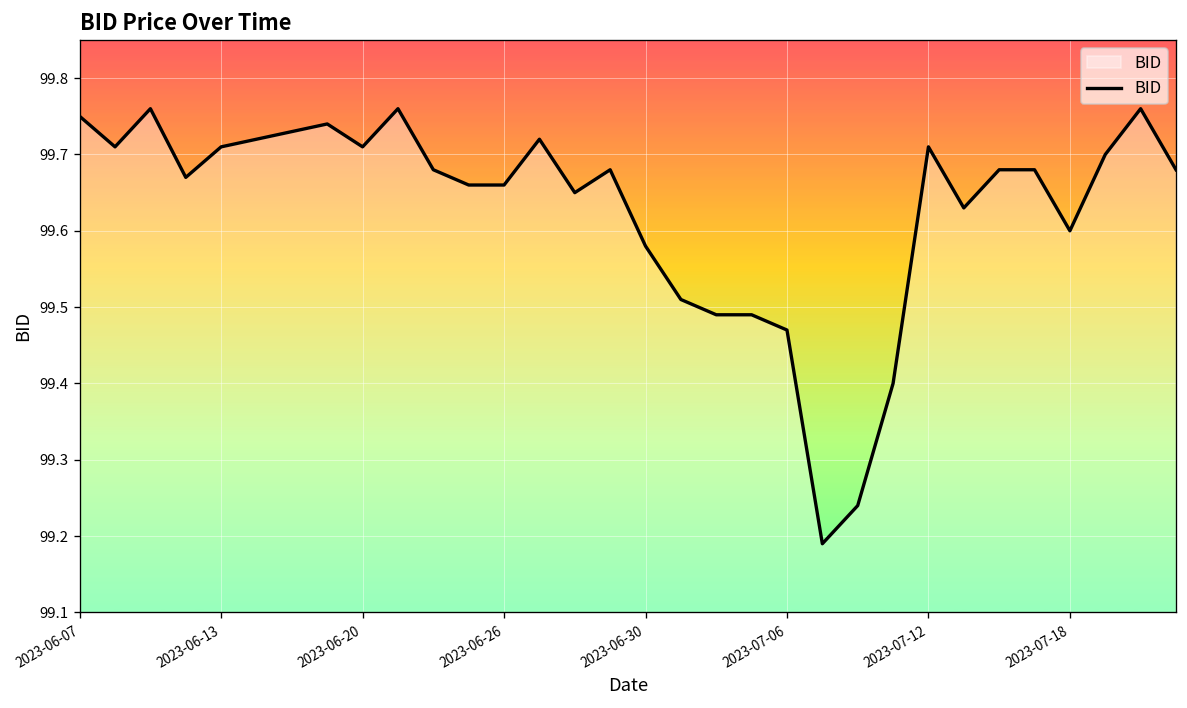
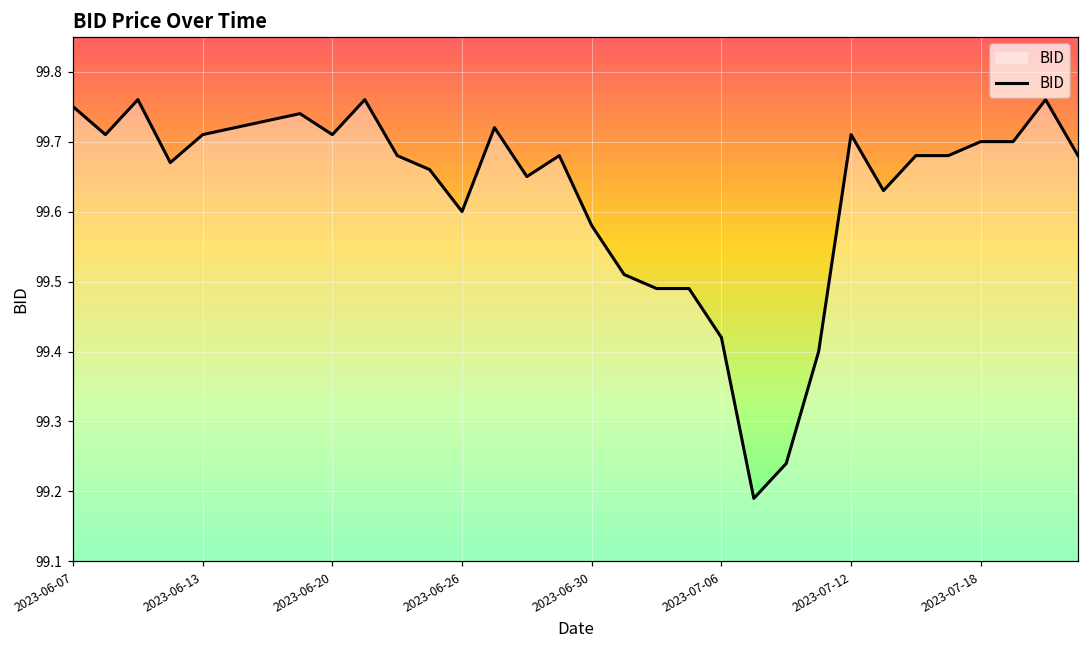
2023-06-26: 99.66 -> 99.60
2023-07-06: 99.47 -> 99.42
2023-07-18: 99.6 -> 99.7
